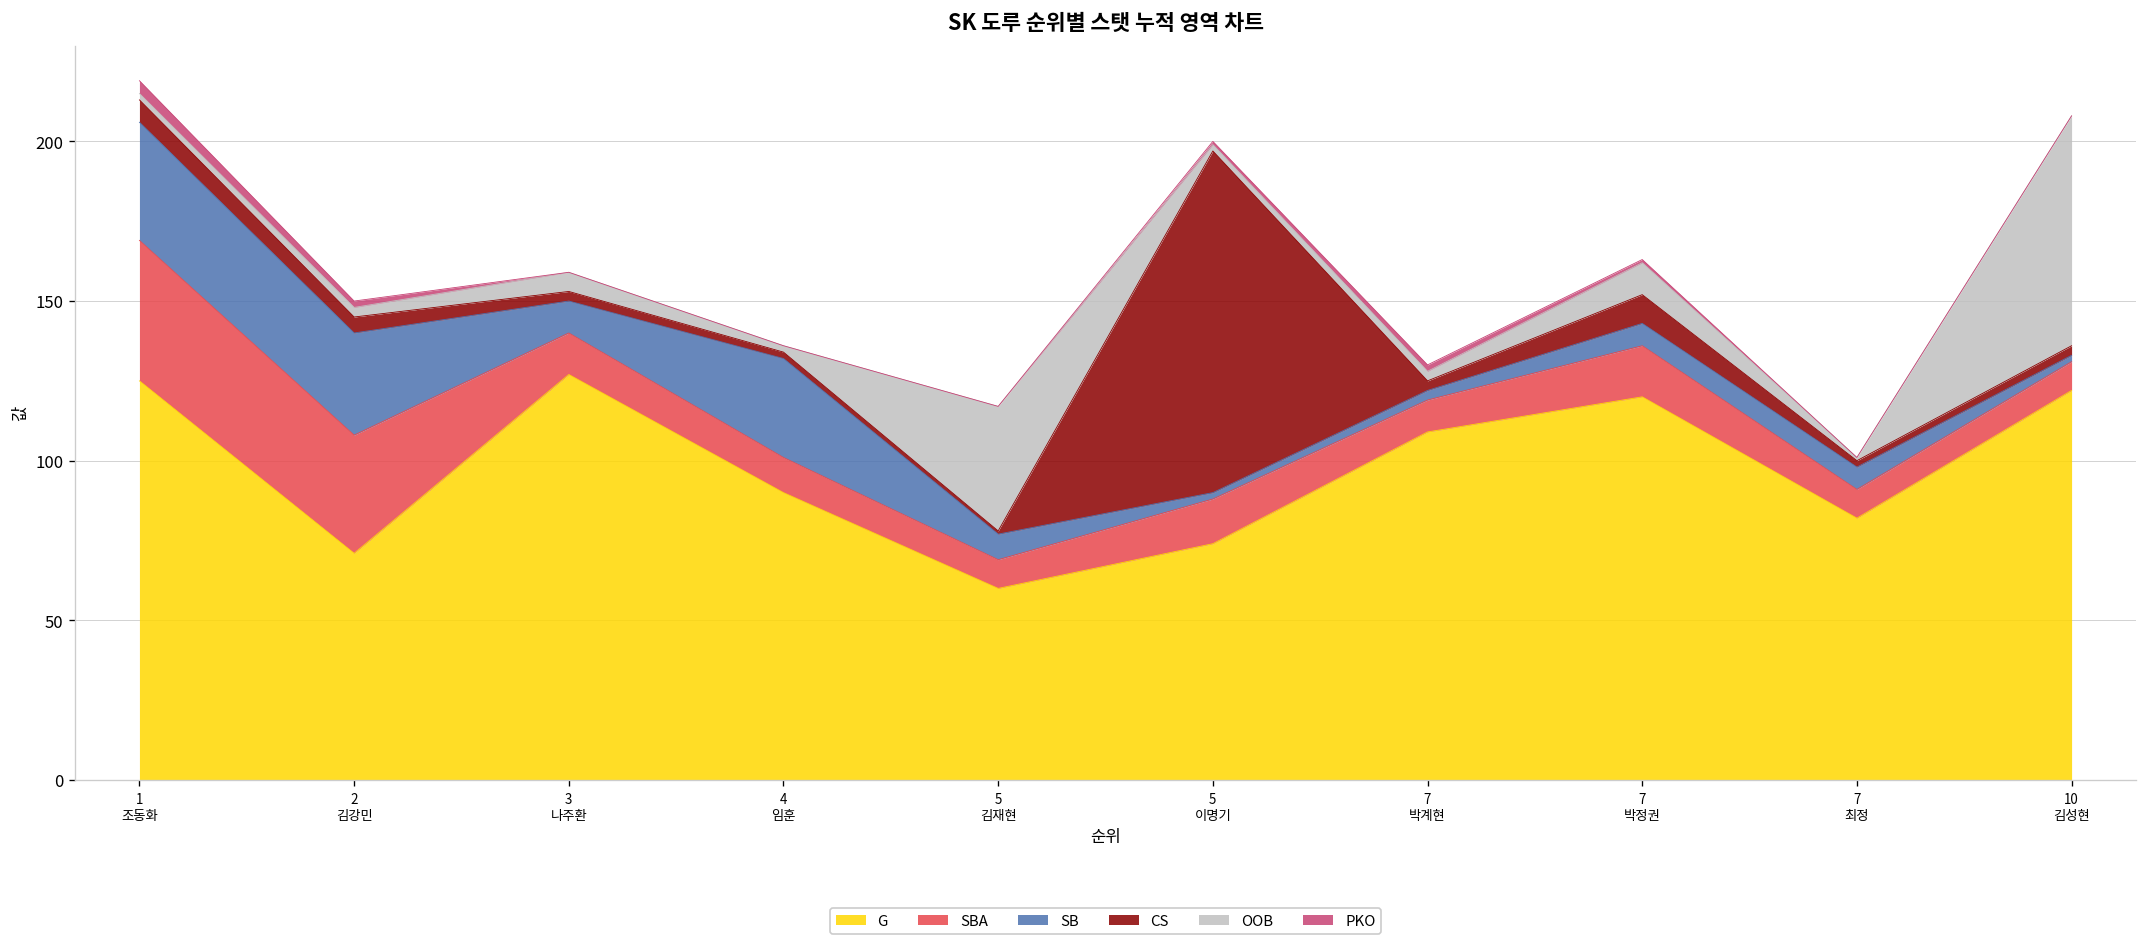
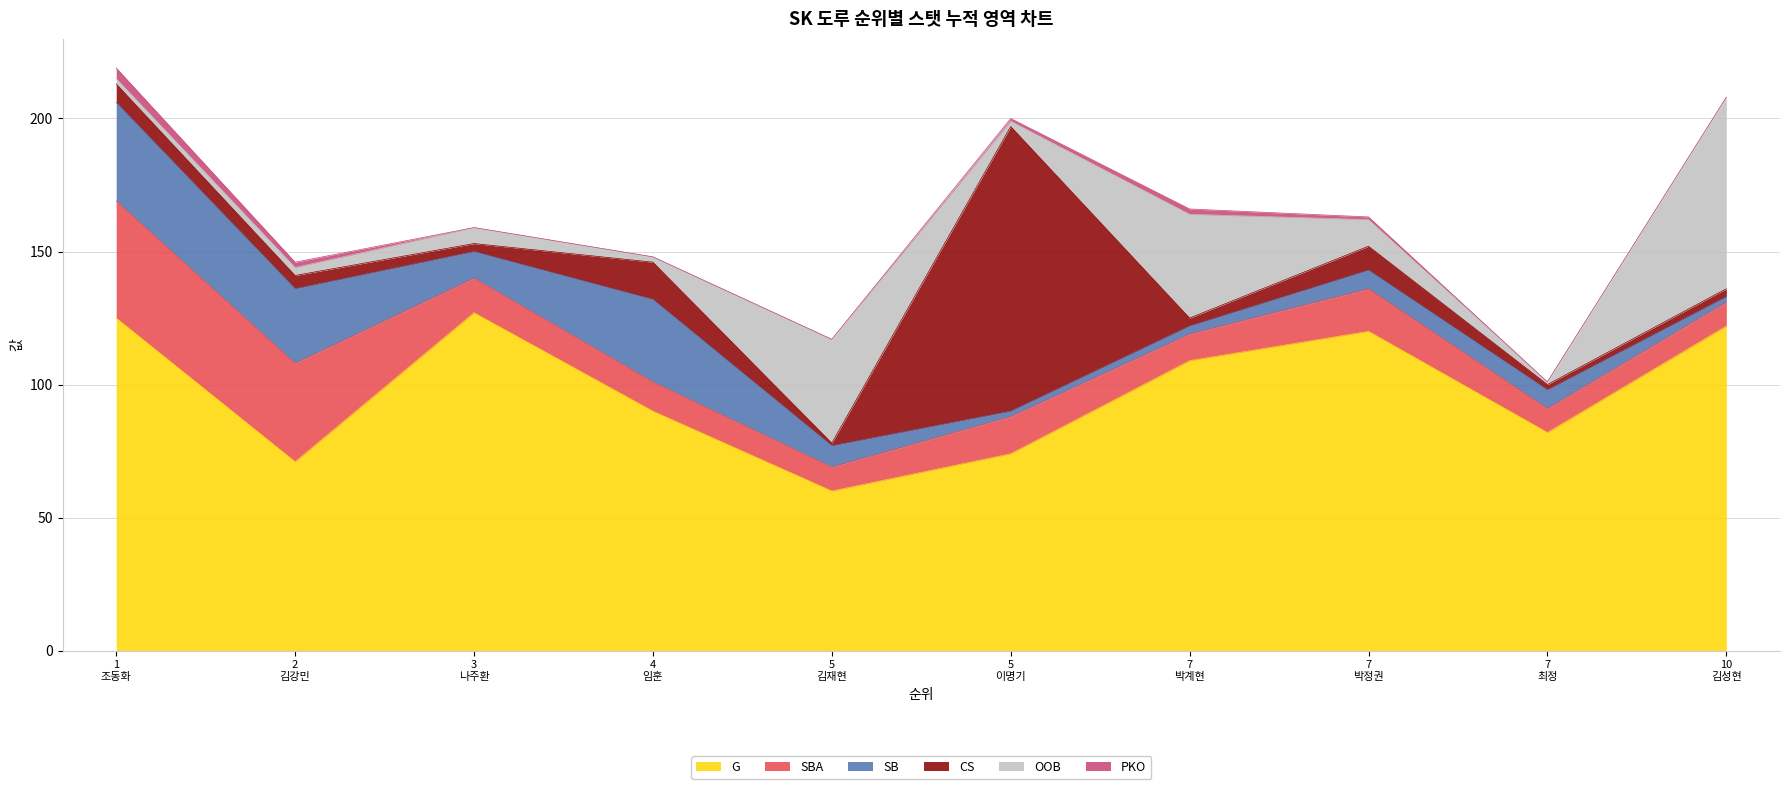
SB, 2 김강민: 32 -> 28
CS, 4 임훈: 2 -> 14
OOB, 7 박계현: 3 -> 39
